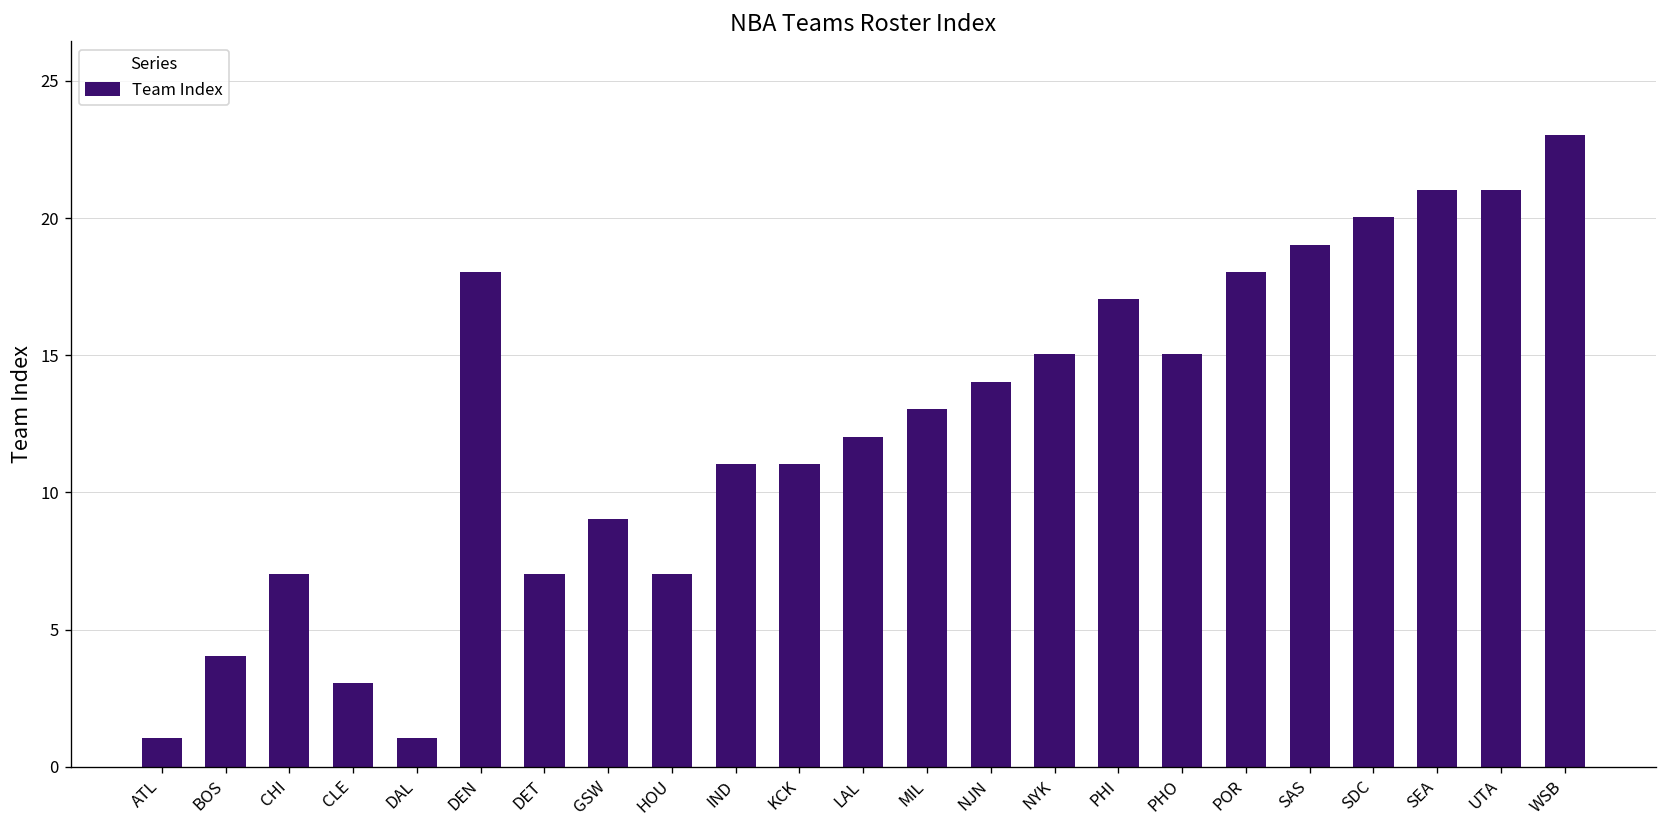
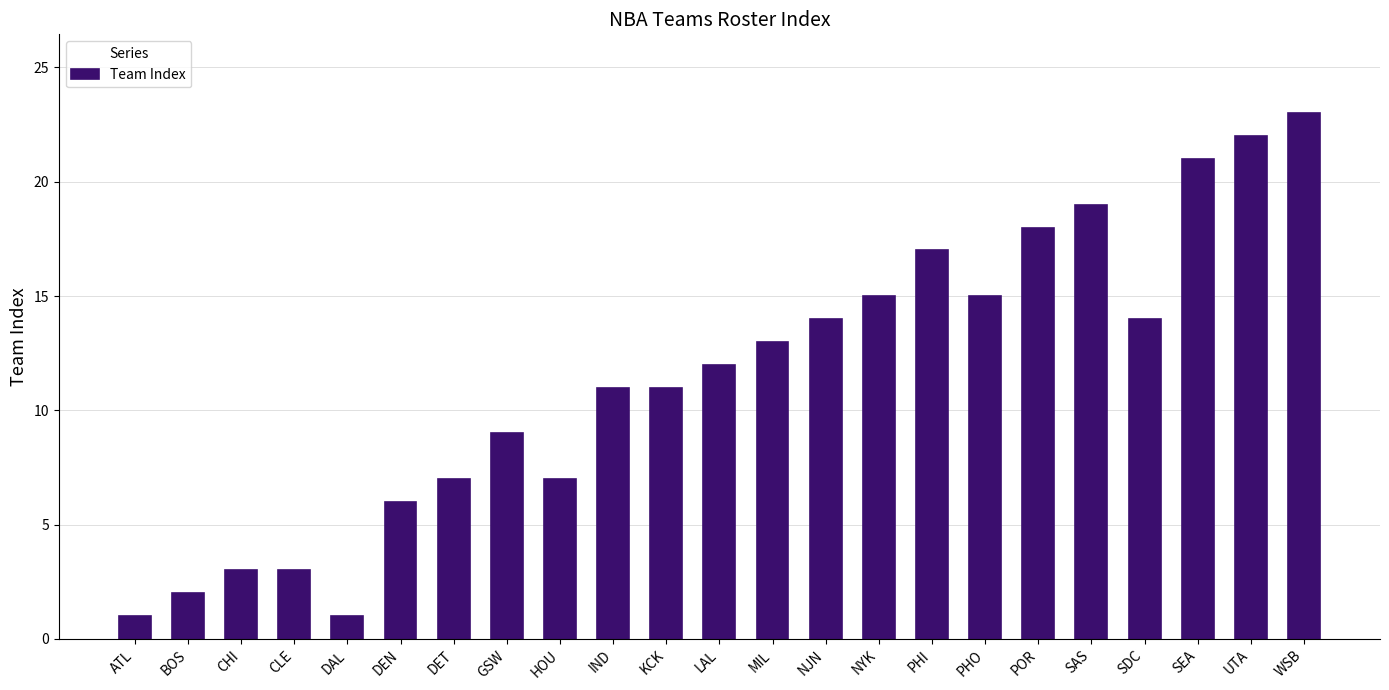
BOS: 4 -> 2
CHI: 7 -> 3
DEN: 18 -> 6
SDC: 20 -> 14
UTA: 21 -> 22
